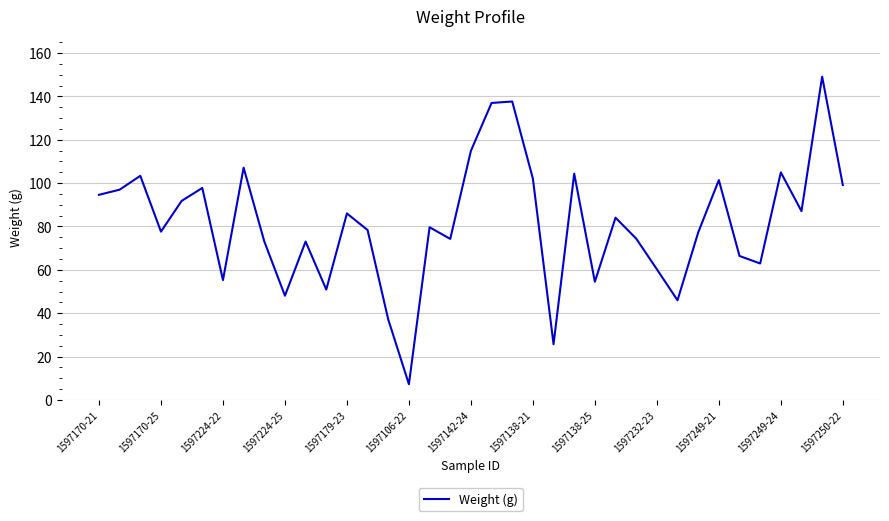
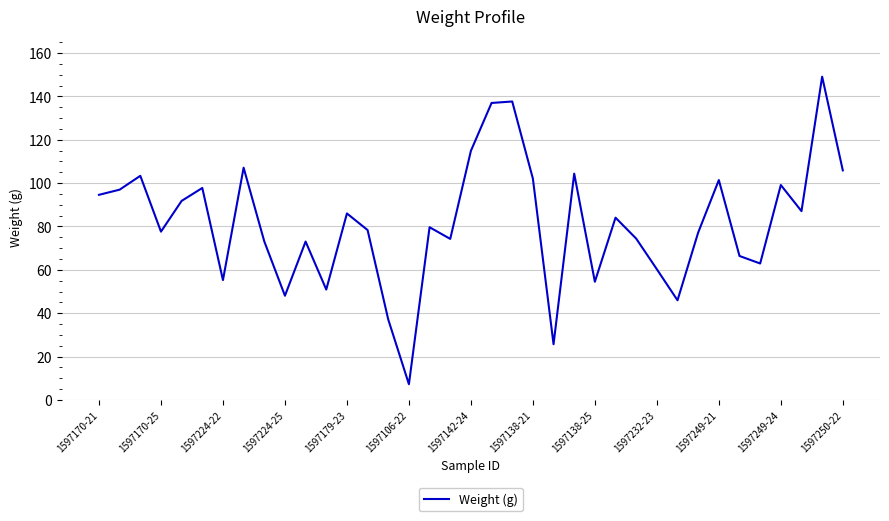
1597249-24: 105 -> 99
1597250-22: 99 -> 106
